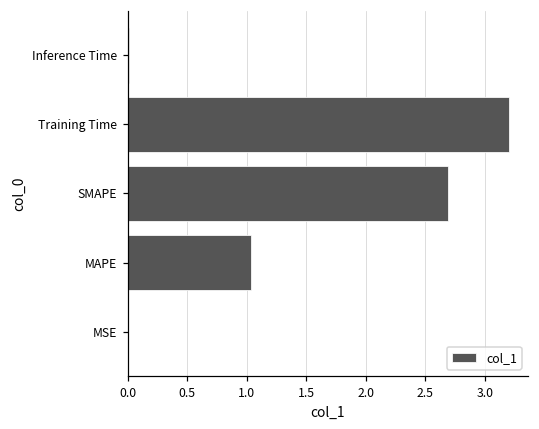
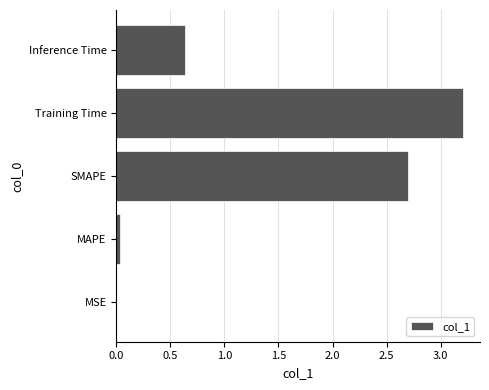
Inference Time: 0.01 -> 0.64
MAPE: 1.03 -> 0.04
